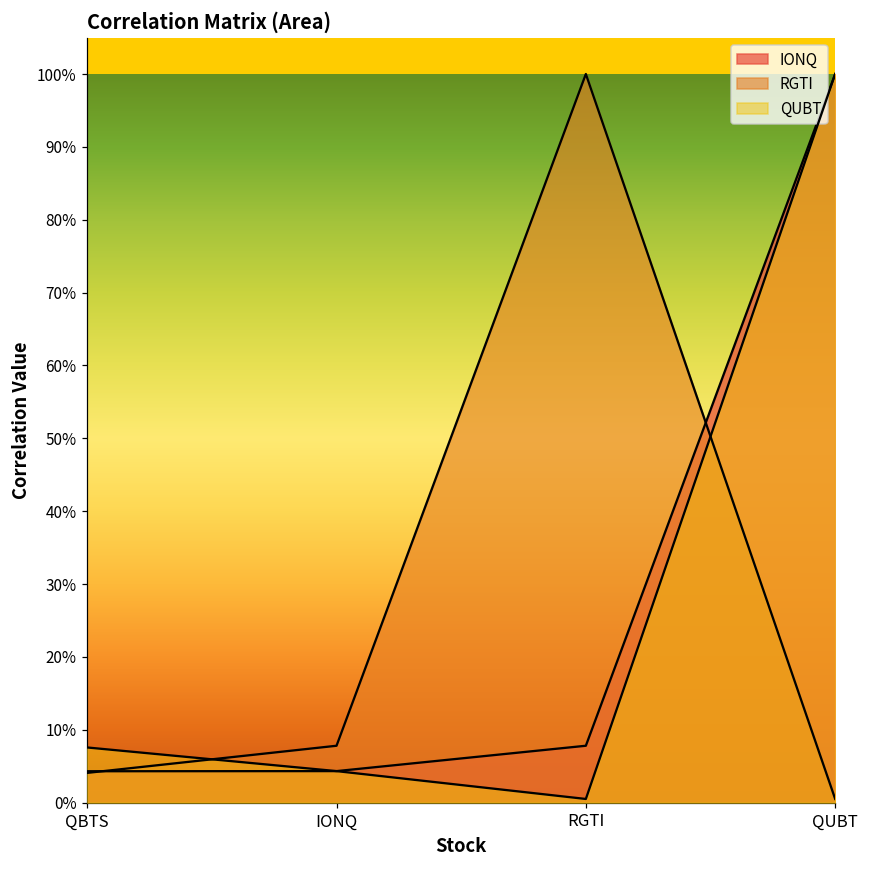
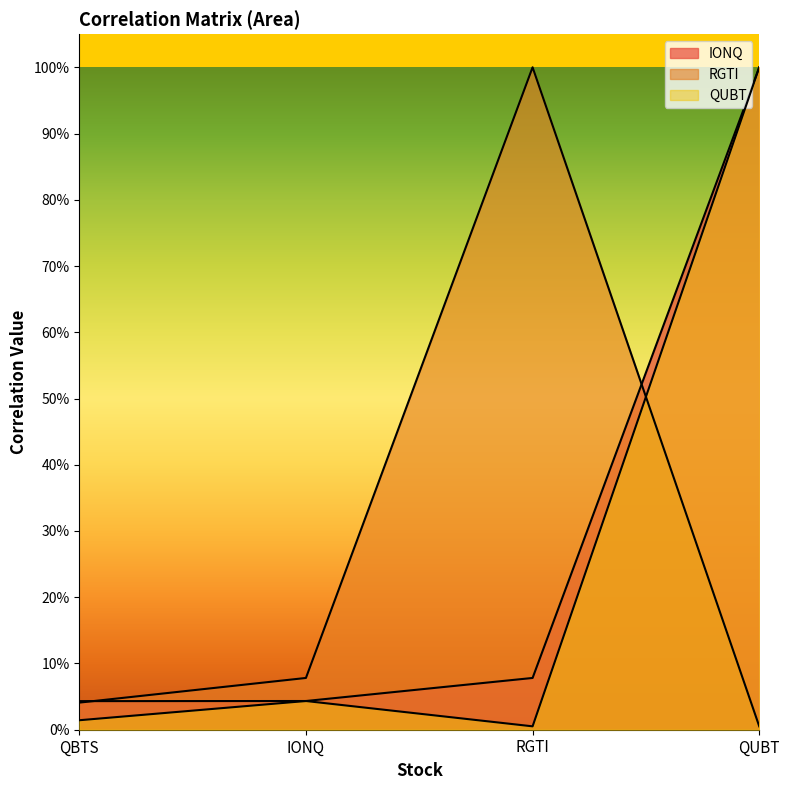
QUBT, QBTS: 8% -> 1%
